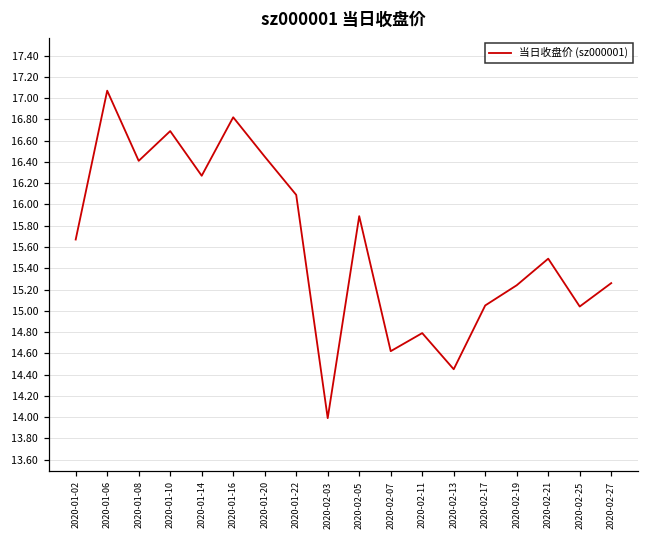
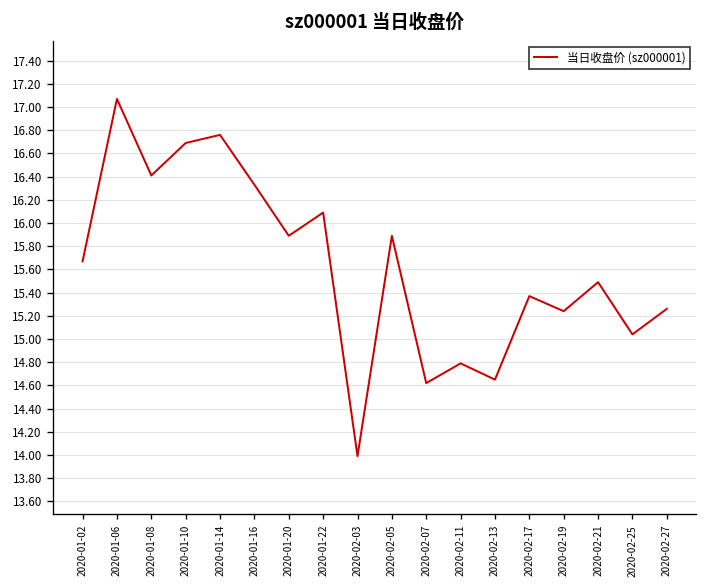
2020-01-14: 16.3 -> 16.8
2020-01-16: 16.8 -> 16.3
2020-01-20: 16.5 -> 15.9
2020-02-13: 14.5 -> 14.7
2020-02-17: 15.1 -> 15.4
